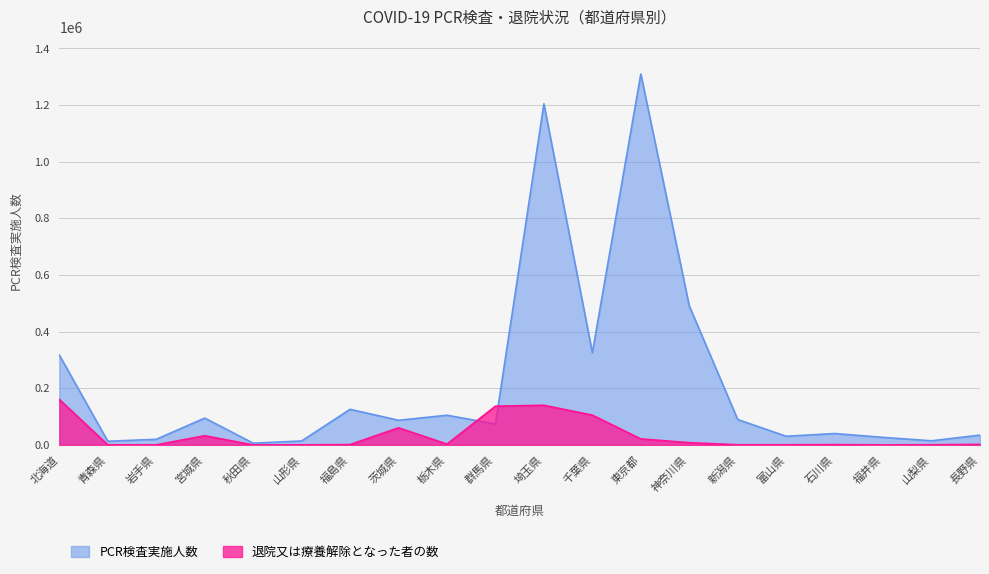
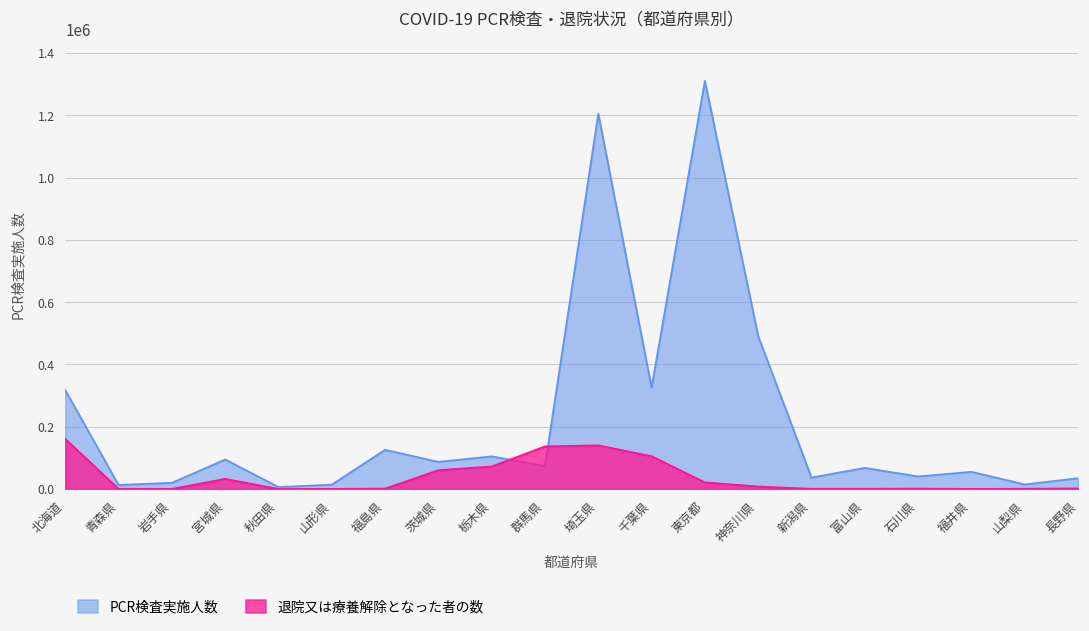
退院又は療養解除となった者の数, 栃木県: 0 -> 70000
PCR検査実施人数, 新潟県: 90000 -> 40000
PCR検査実施人数, 富山県: 30000 -> 70000
PCR検査実施人数, 福井県: 30000 -> 60000
